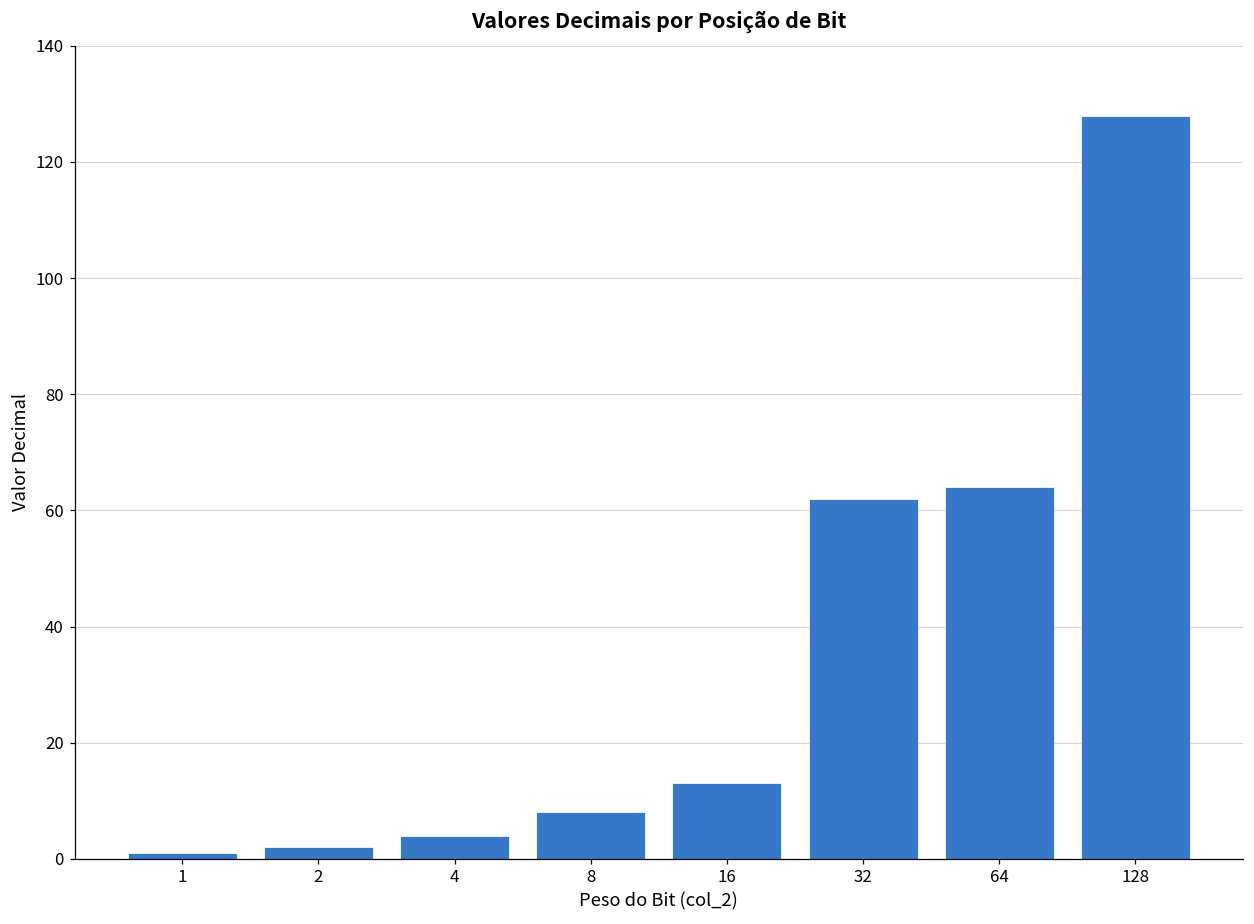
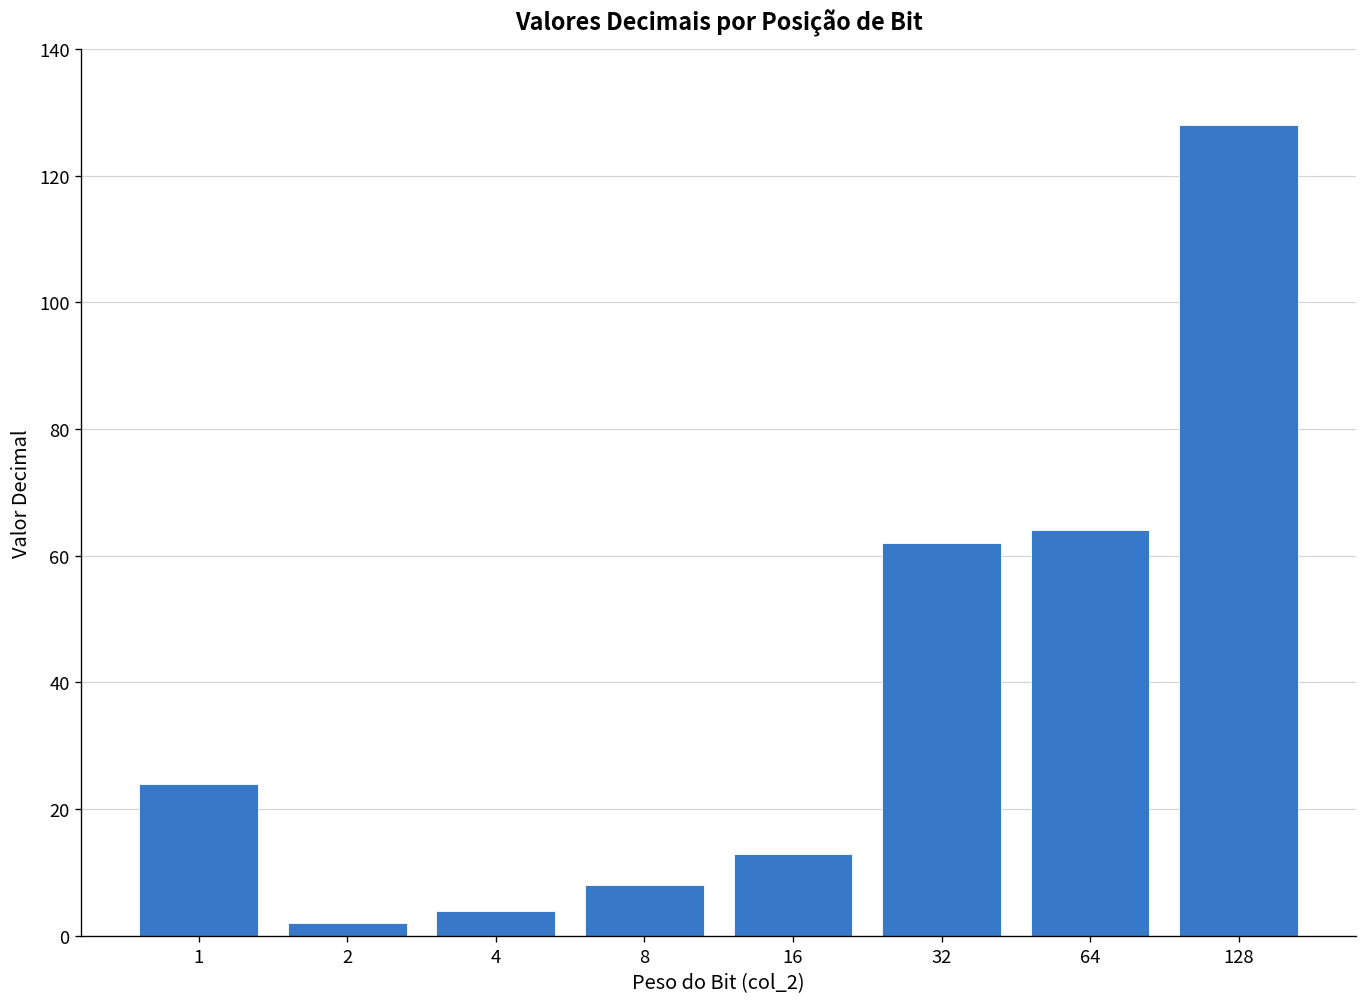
1: 1 -> 24
